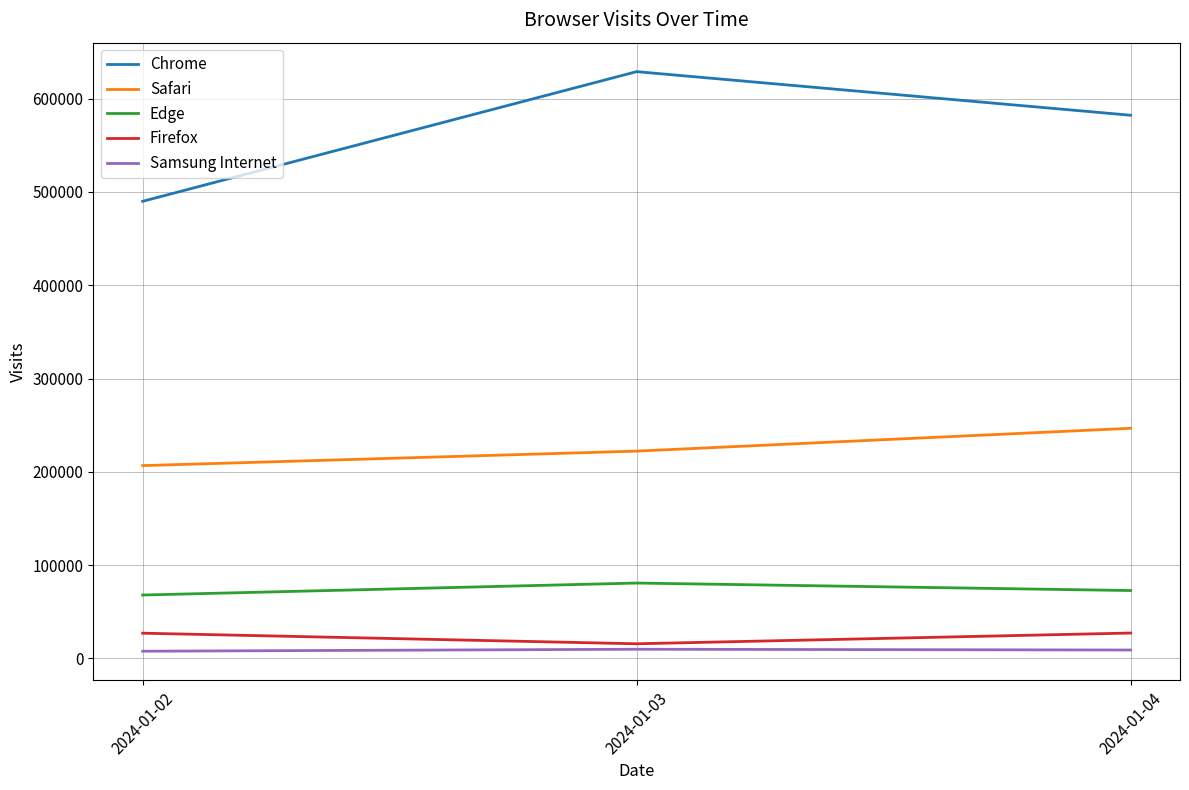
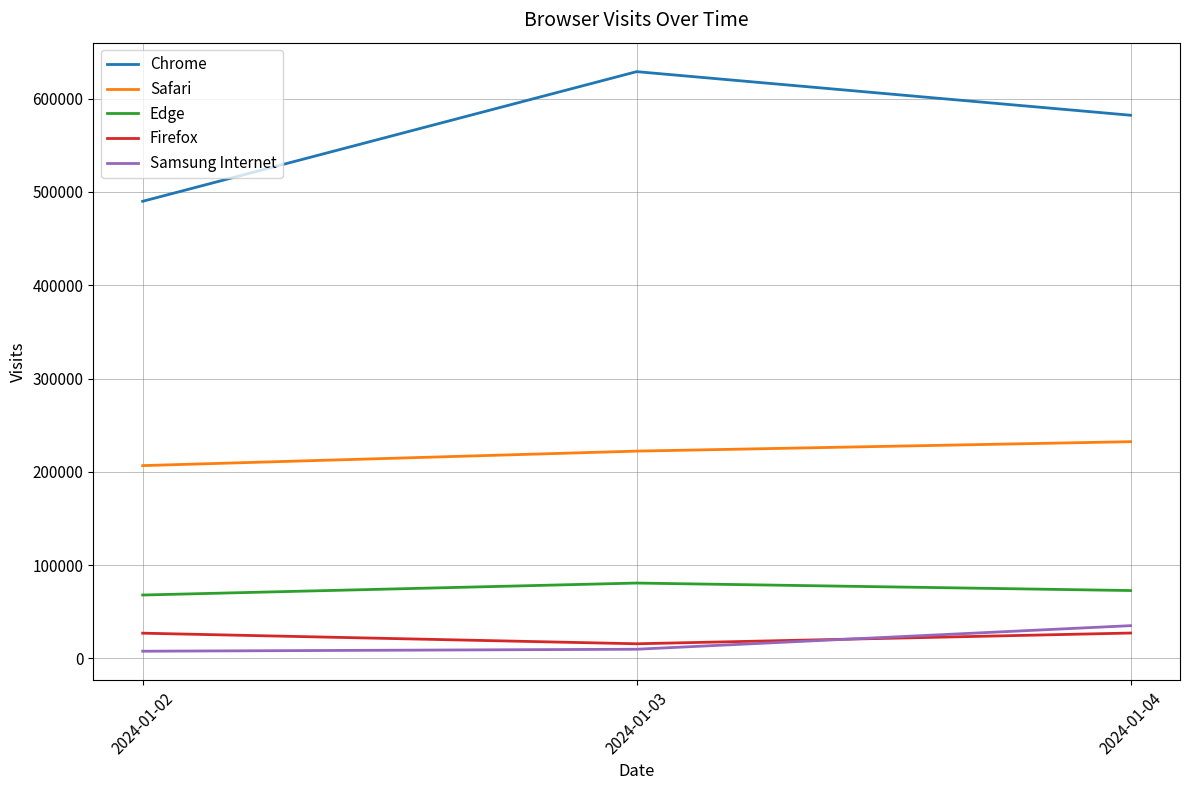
Safari, 2024-01-04: 250000 -> 230000
Samsung Internet, 2024-01-04: 10000 -> 40000
